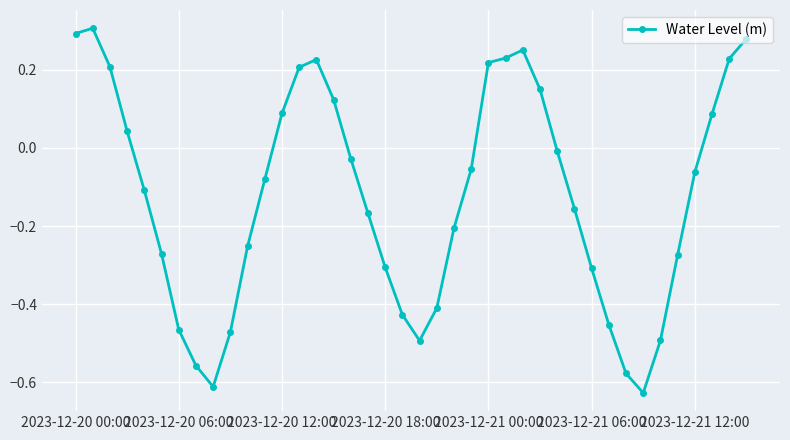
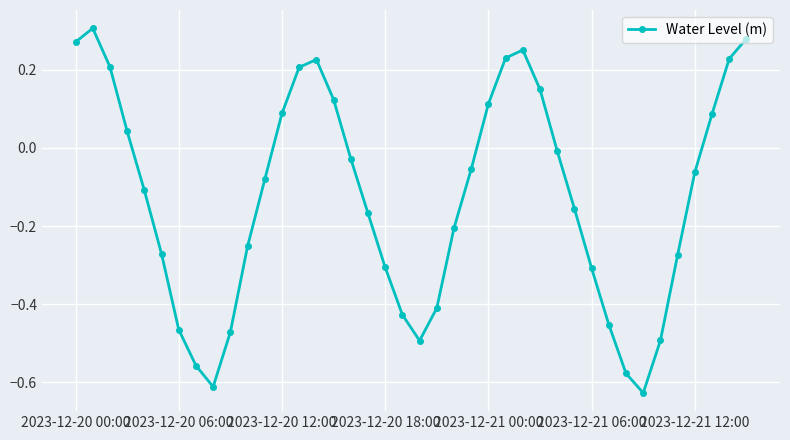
2023-12-20 00:00: 0.29 -> 0.27
2023-12-21 00:00: 0.22 -> 0.11
